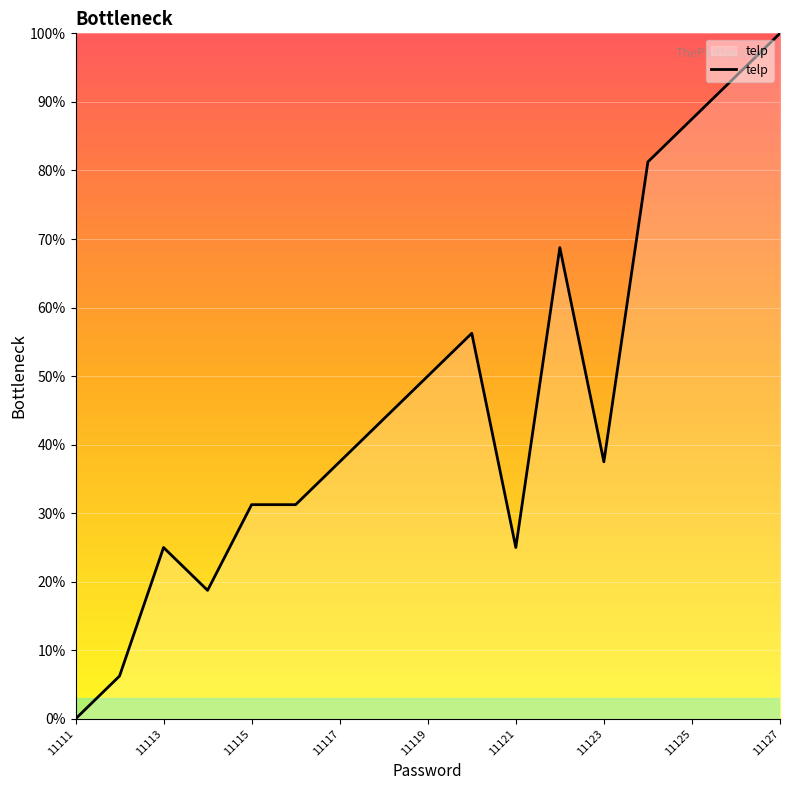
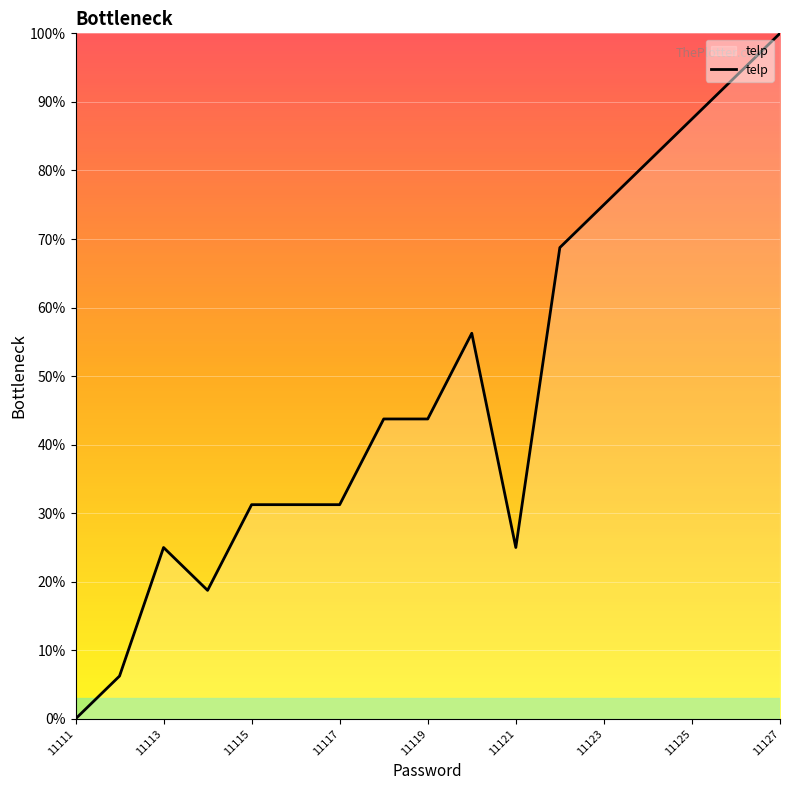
11117: 38% -> 31%
11119: 50% -> 44%
11123: 38% -> 75%
